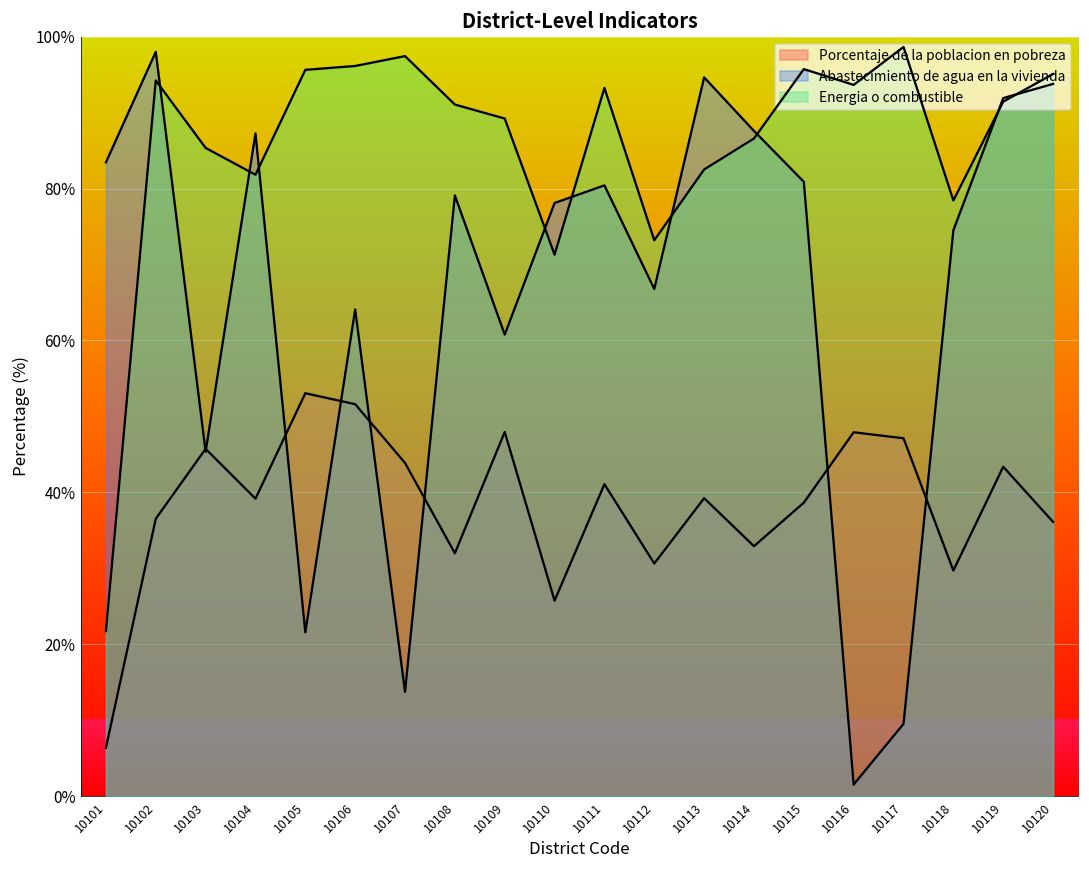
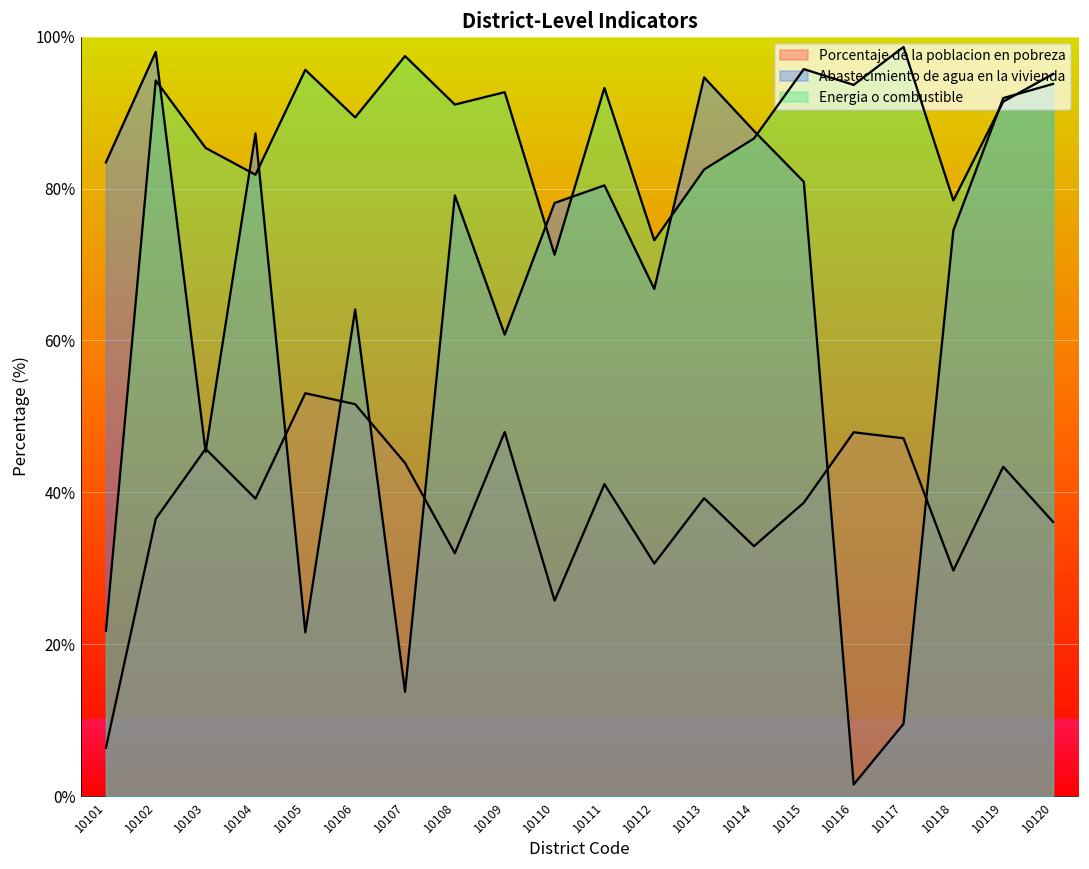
Energia o combustible, 10106: 96% -> 89%
Energia o combustible, 10109: 89% -> 93%
